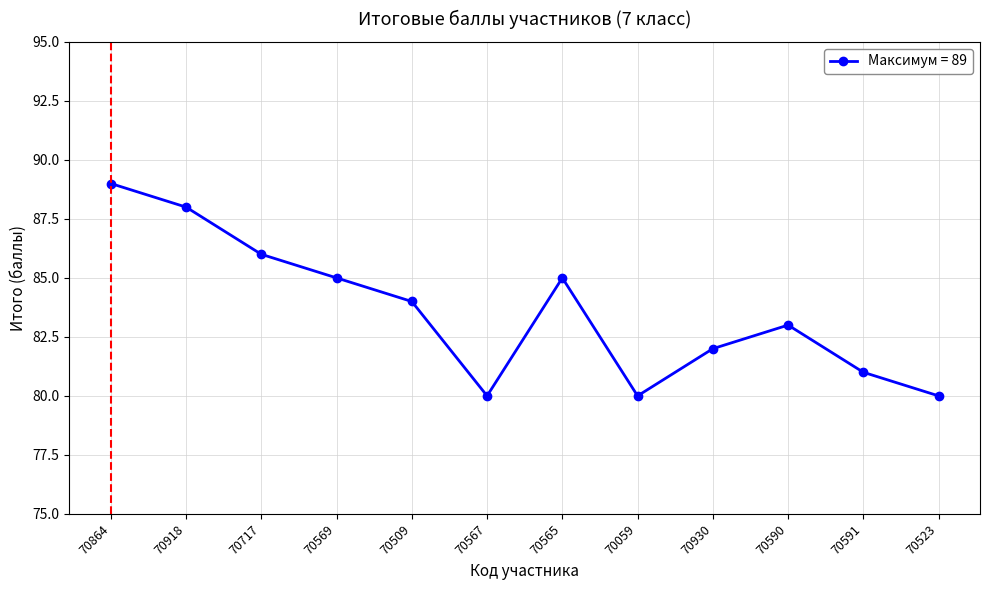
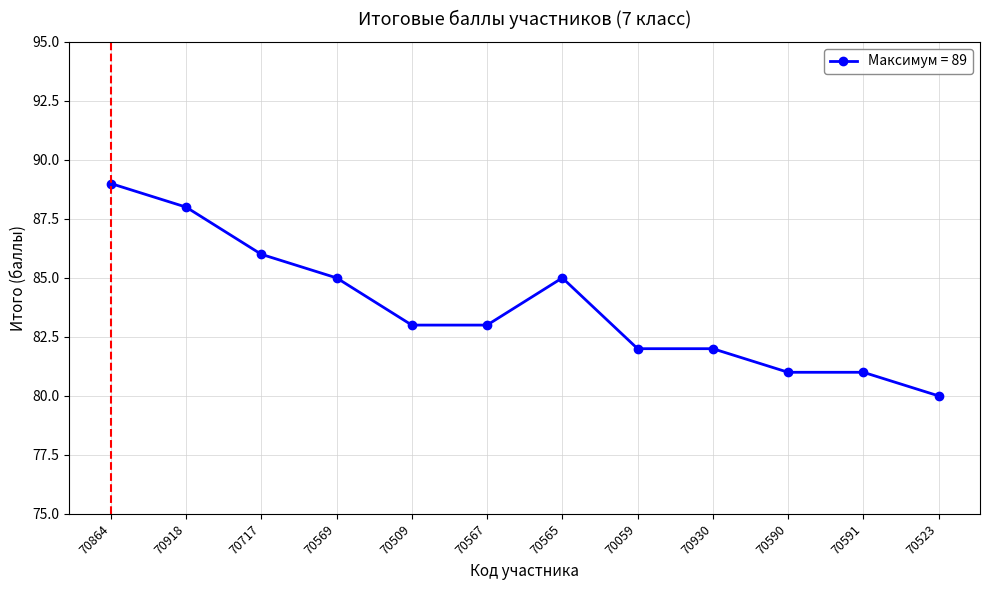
70509: 84 -> 83
70567: 80 -> 83
70059: 80 -> 82
70590: 83 -> 81
